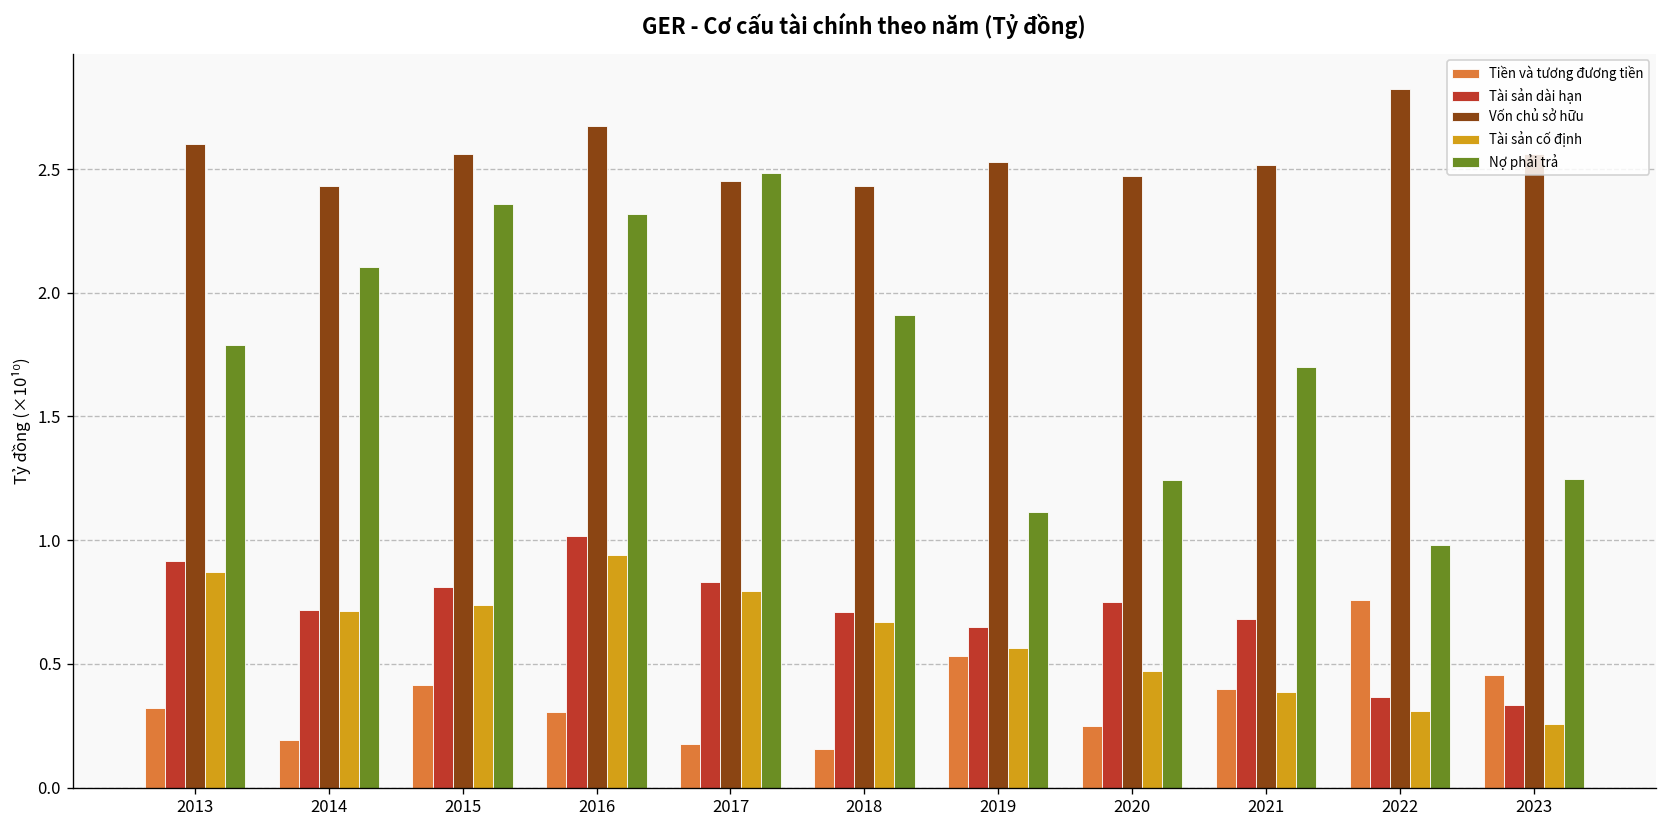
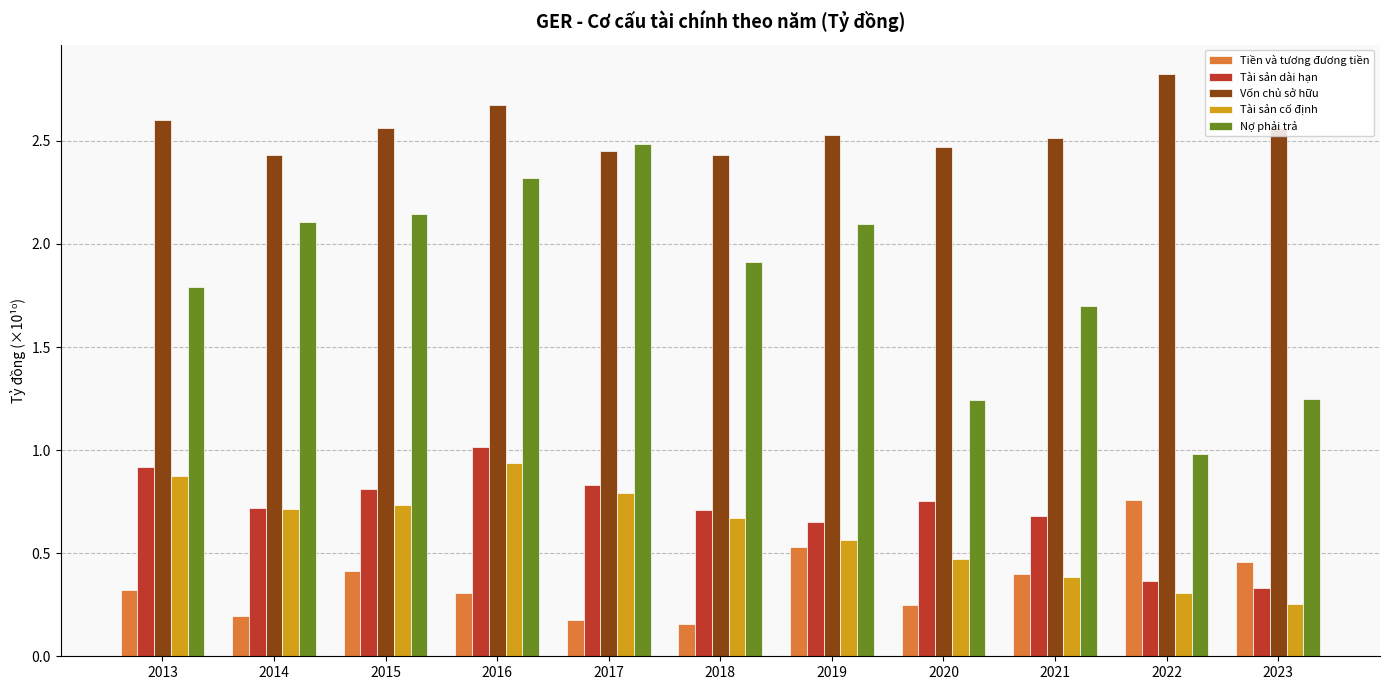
Nợ phải trả, 2015: 2.36 -> 2.15
Nợ phải trả, 2019: 1.11 -> 2.10
